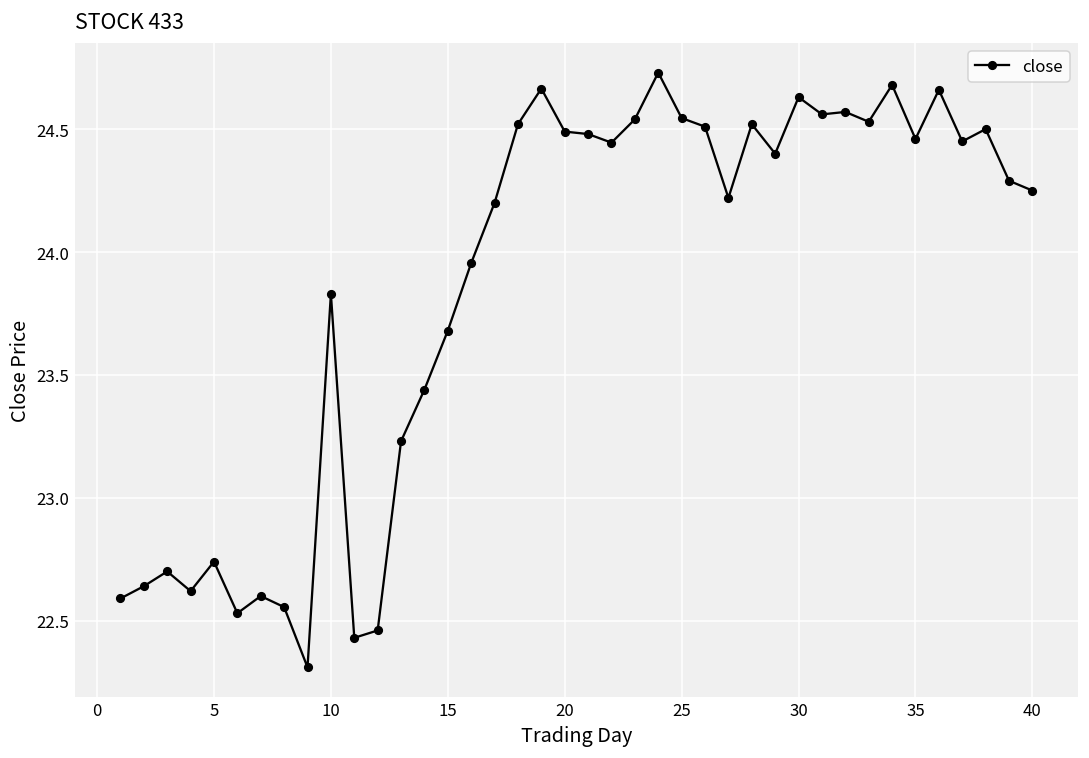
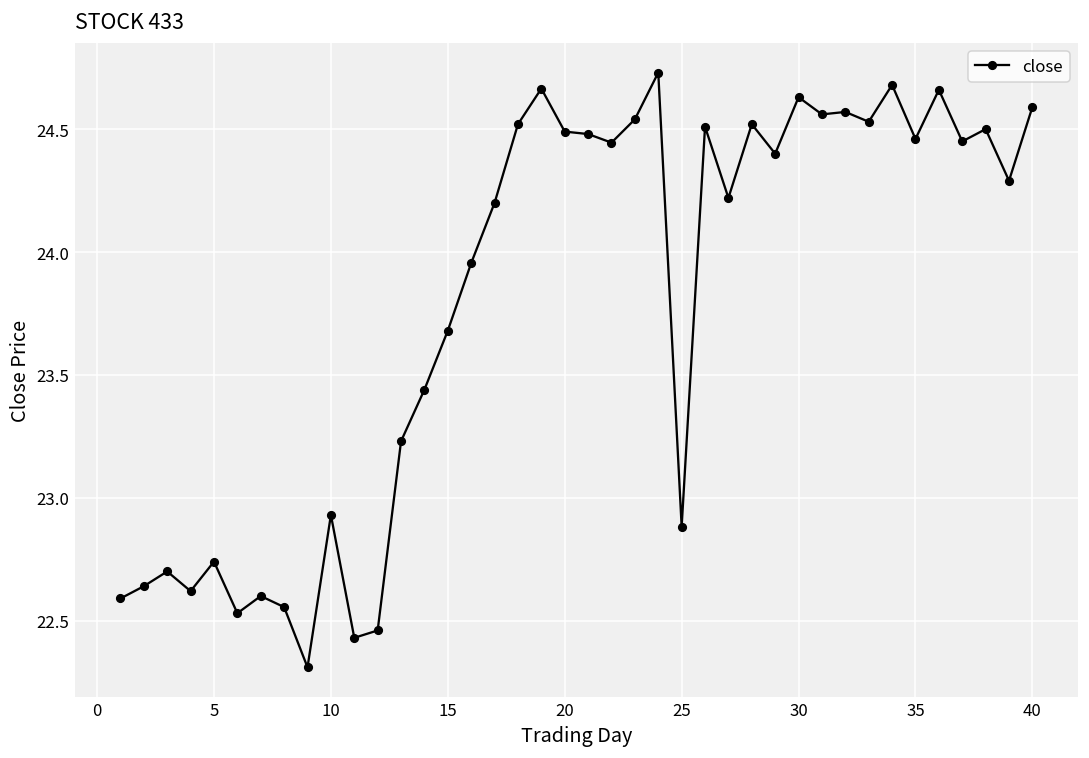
10: 23.83 -> 22.93
25: 24.55 -> 22.88
40: 24.25 -> 24.59
